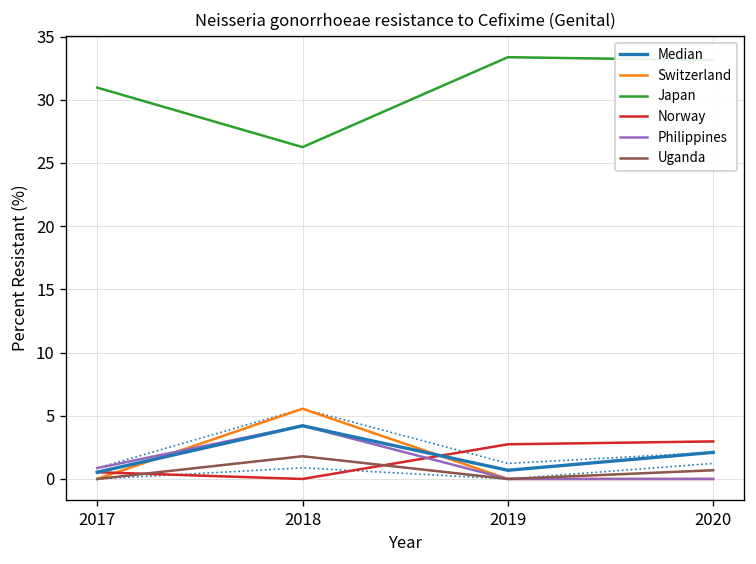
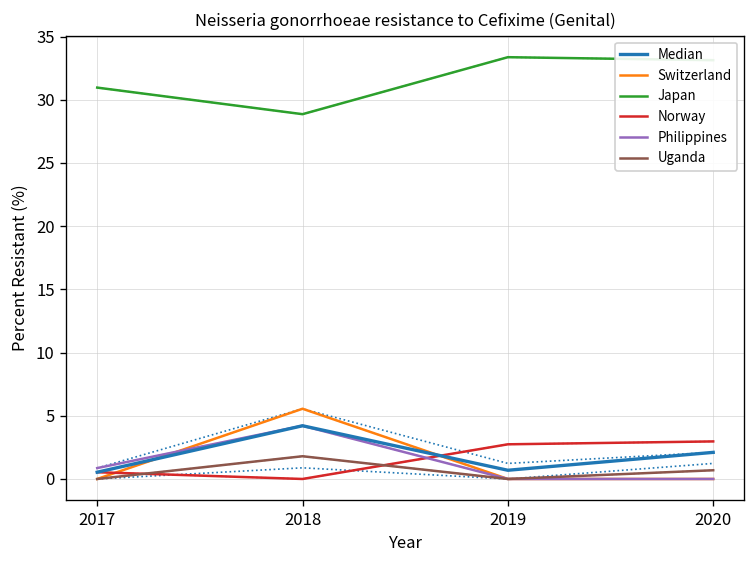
Japan, 2018: 26.3 -> 28.9
